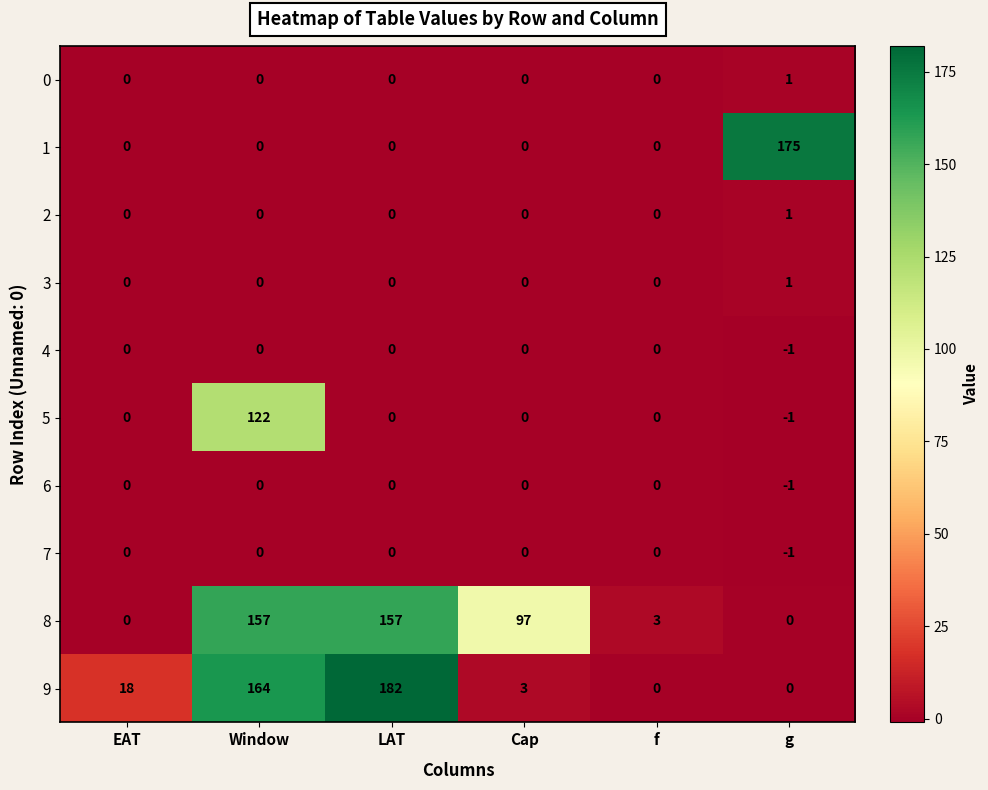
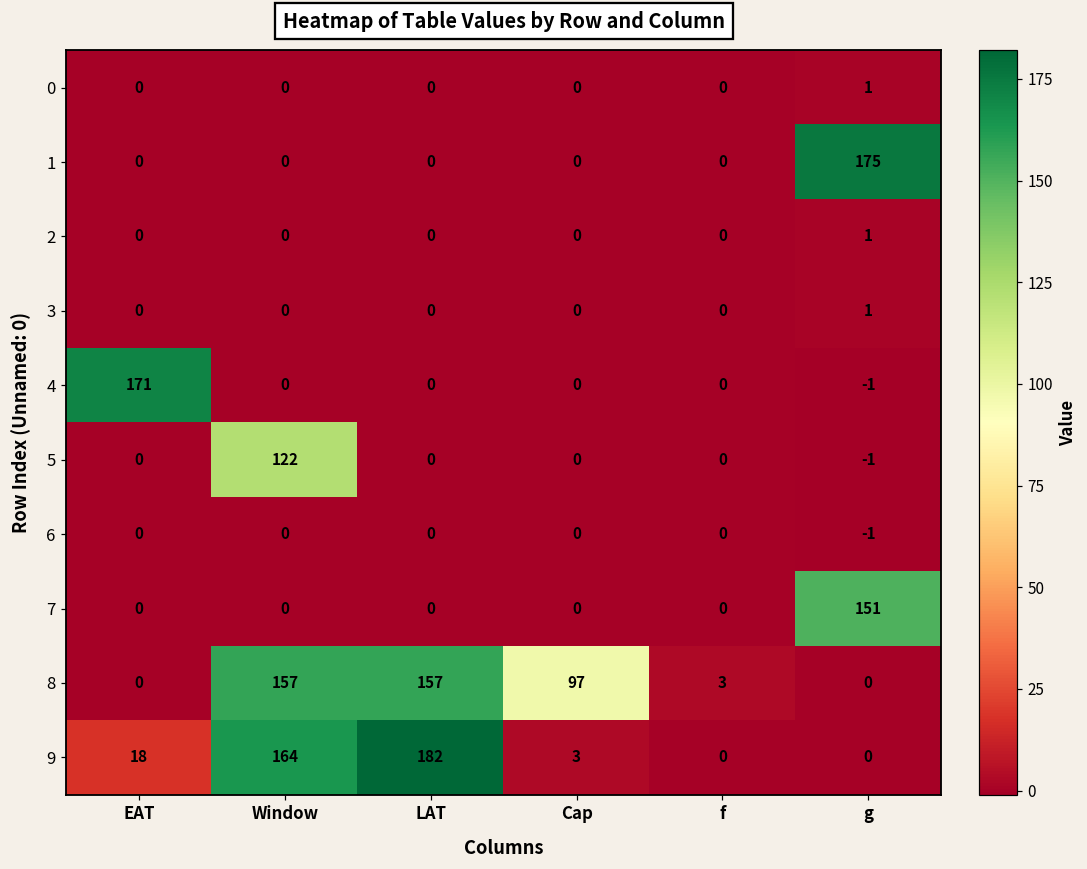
4, EAT: 0 -> 171
7, g: -1 -> 151
